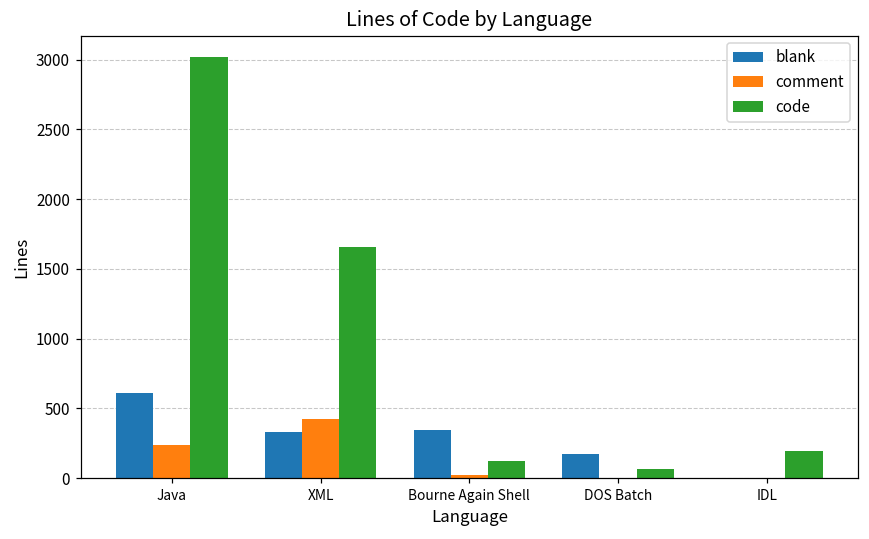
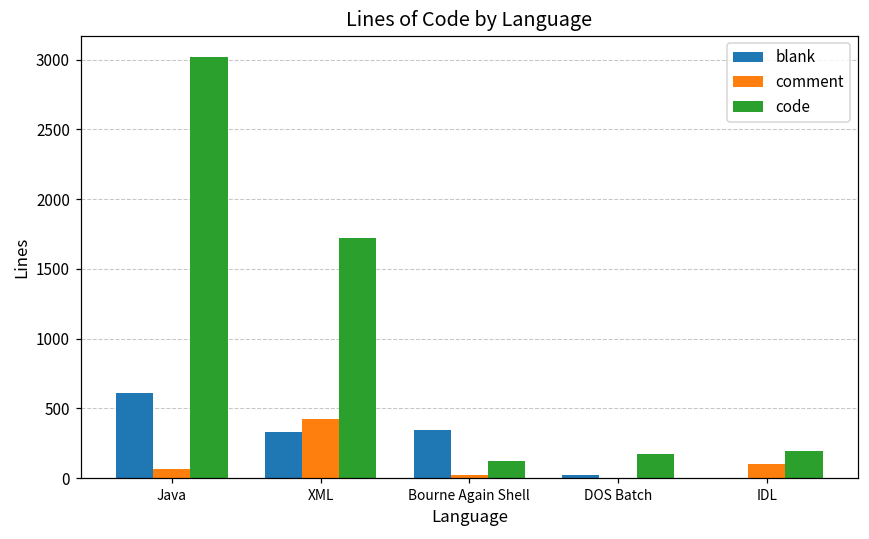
comment, Java: 240 -> 60
code, XML: 1650 -> 1720
blank, DOS Batch: 170 -> 20
code, DOS Batch: 60 -> 170
comment, IDL: 0 -> 100
